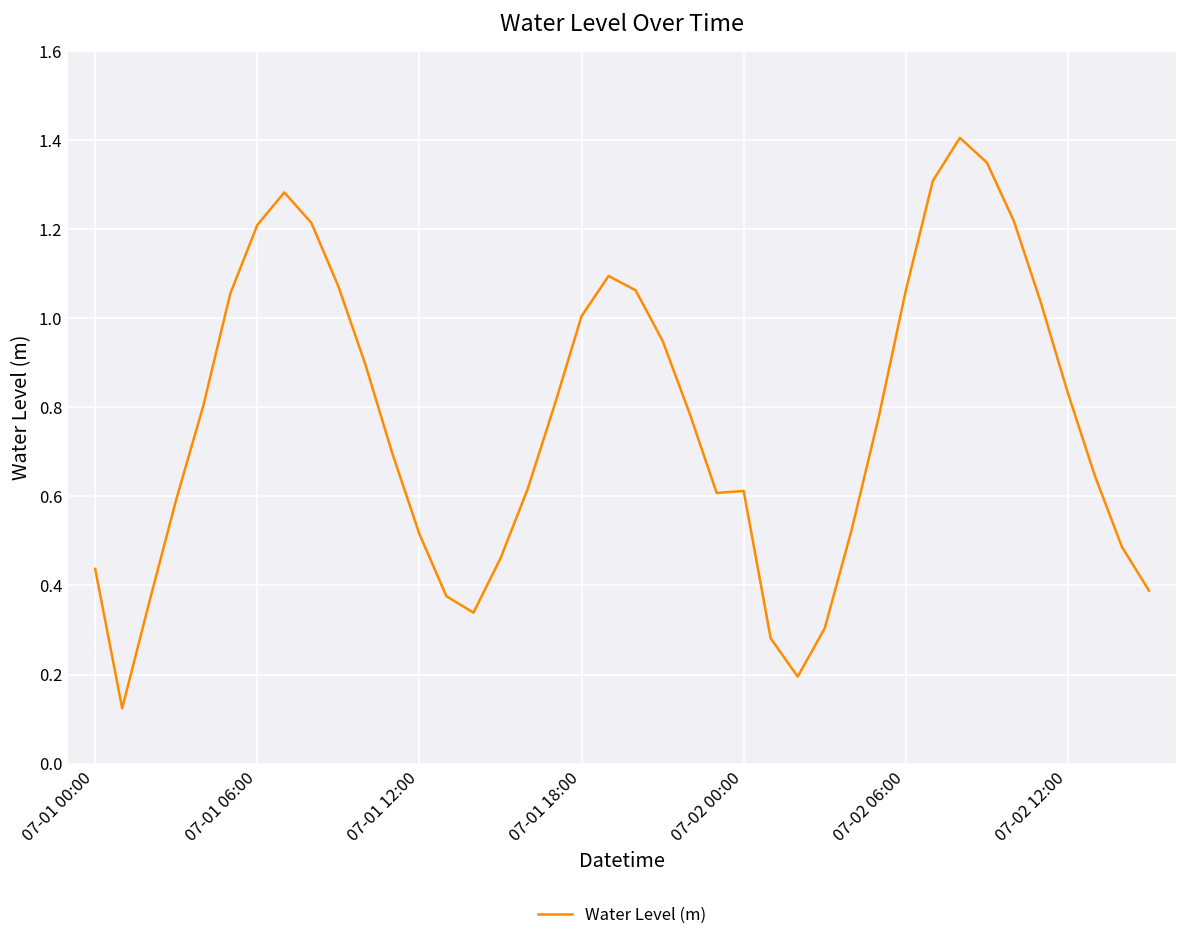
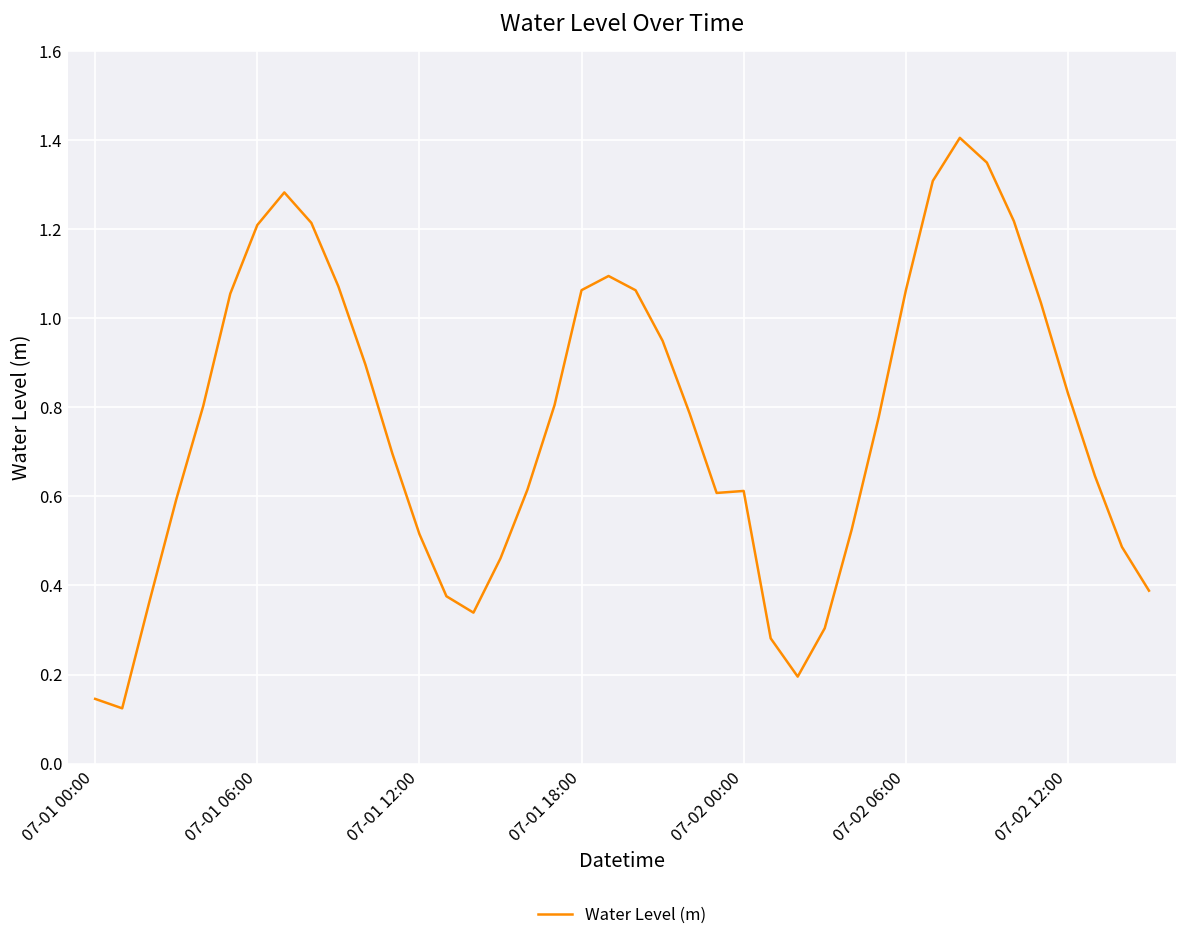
07-01 00:00: 0.44 -> 0.15
07-01 18:00: 1.00 -> 1.06
